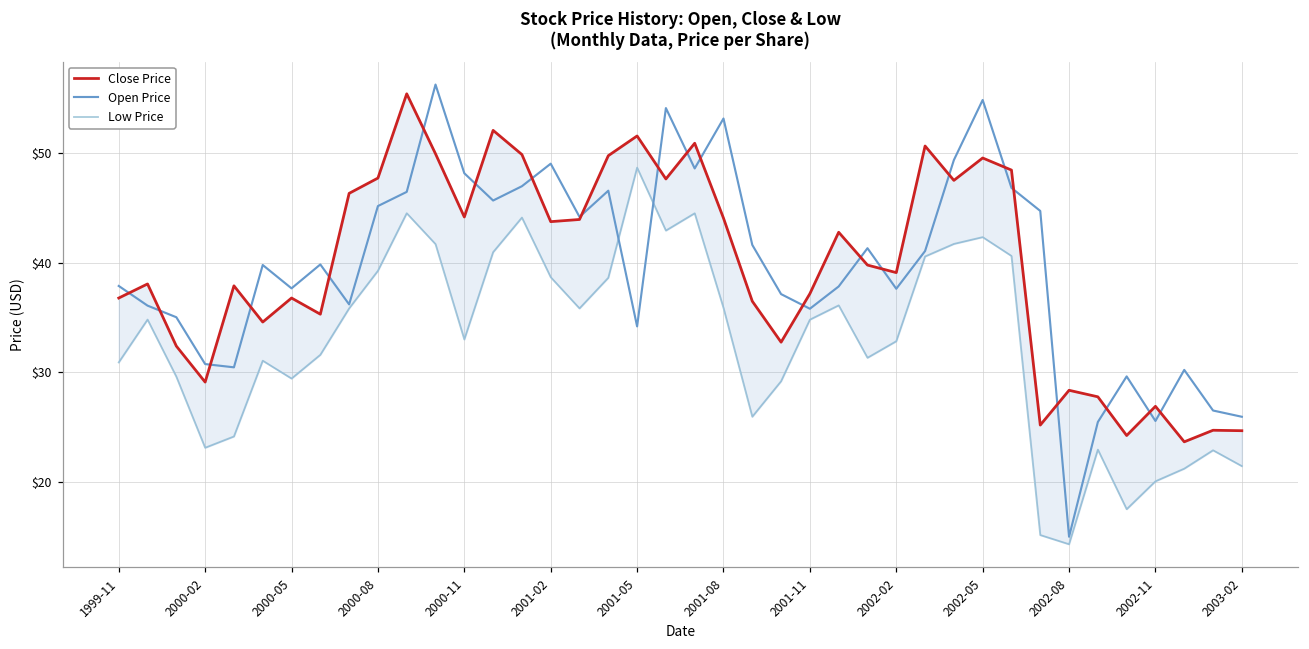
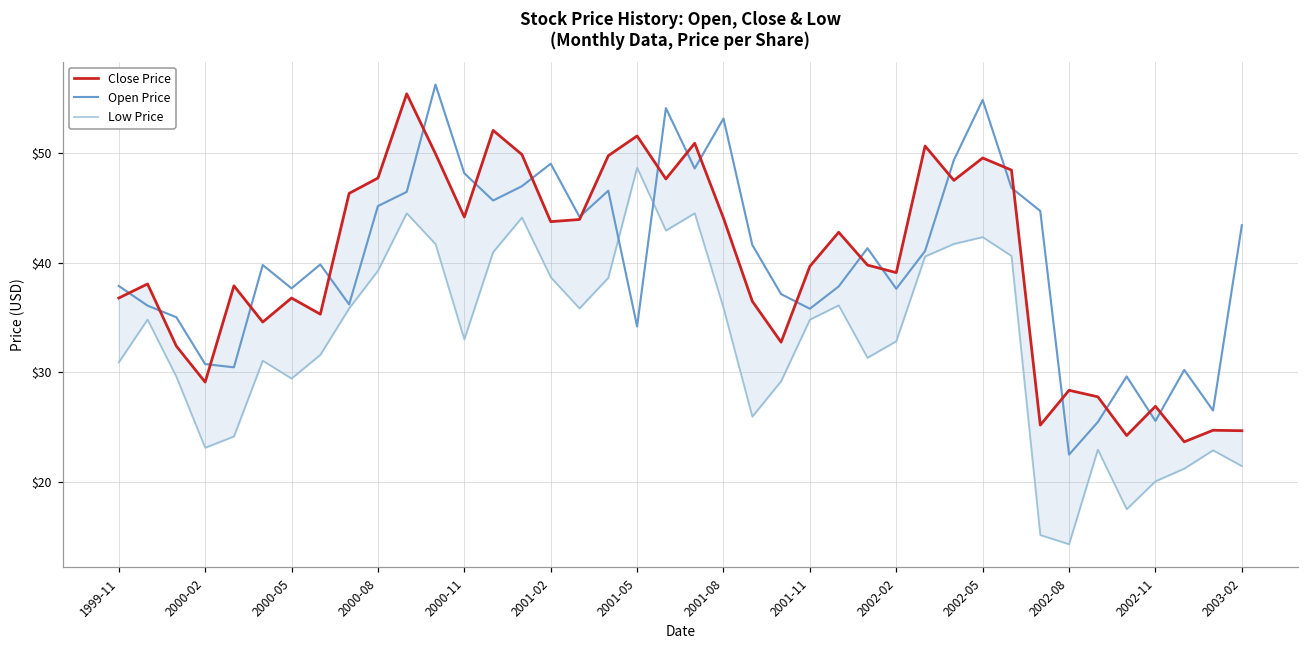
Close Price, 2001-11: $37 -> $40
Open Price, 2002-08: $15 -> $22
Open Price, 2003-02: $26 -> $43
